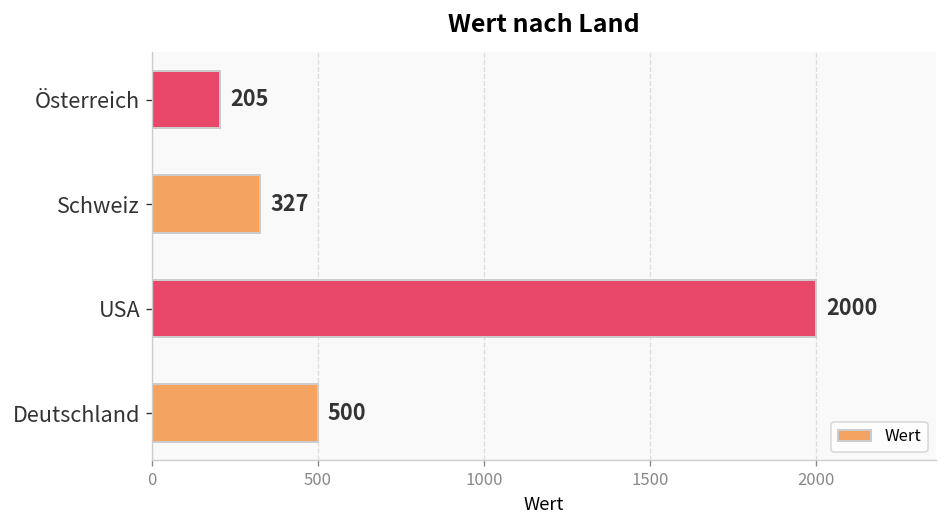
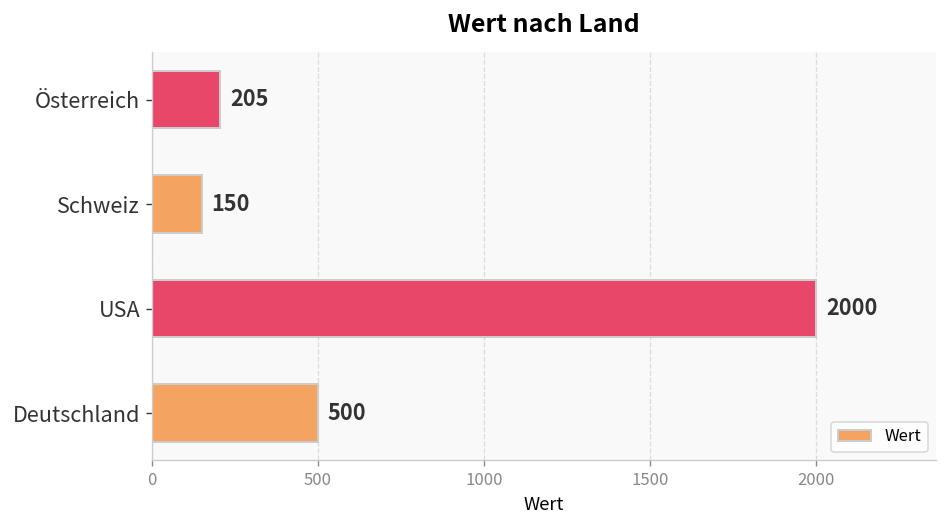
Schweiz: 327 -> 150
